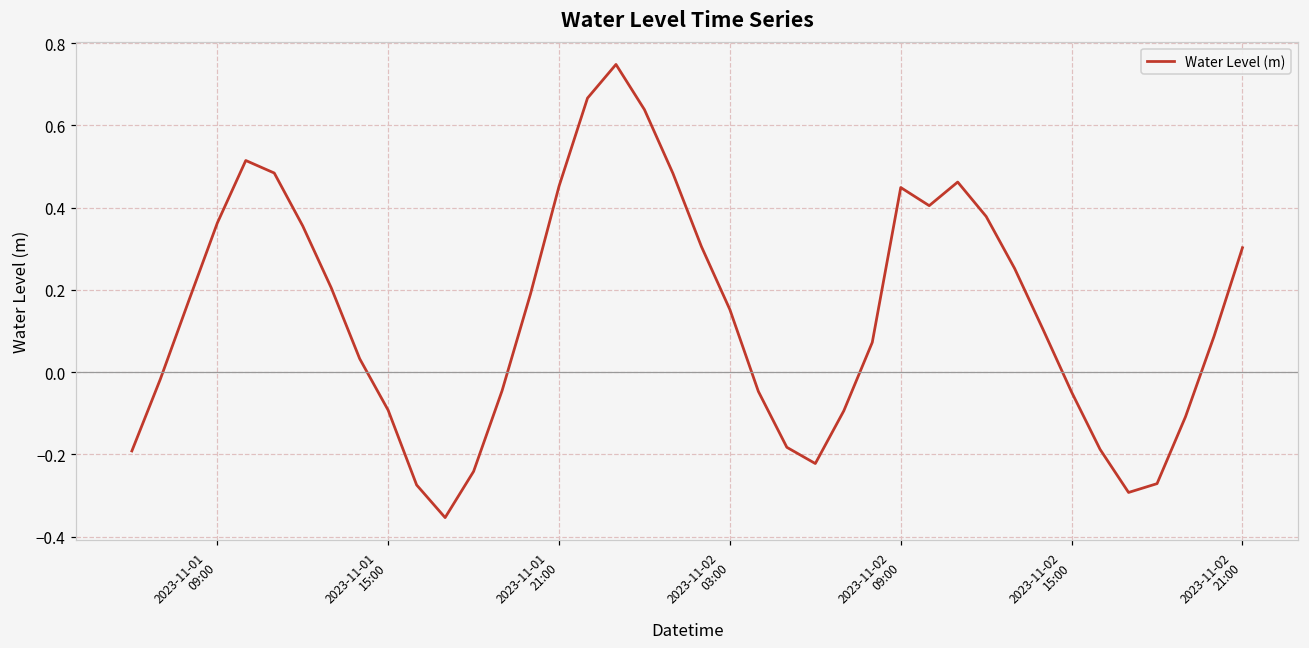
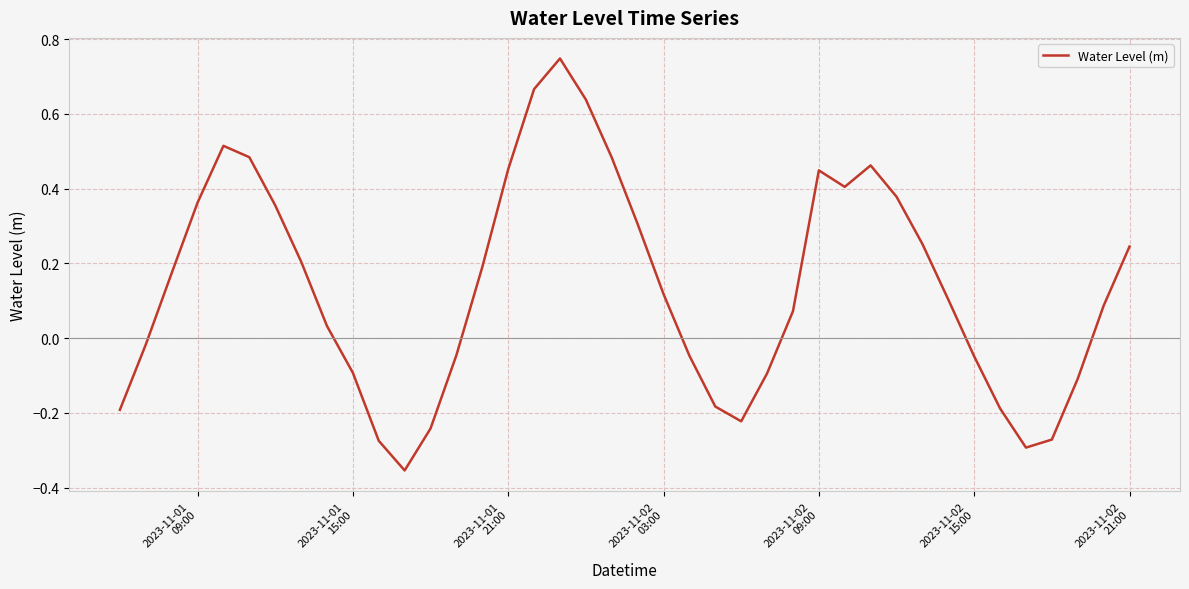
2023-11-02 03:00: 0.15 -> 0.12
2023-11-02 21:00: 0.30 -> 0.25
